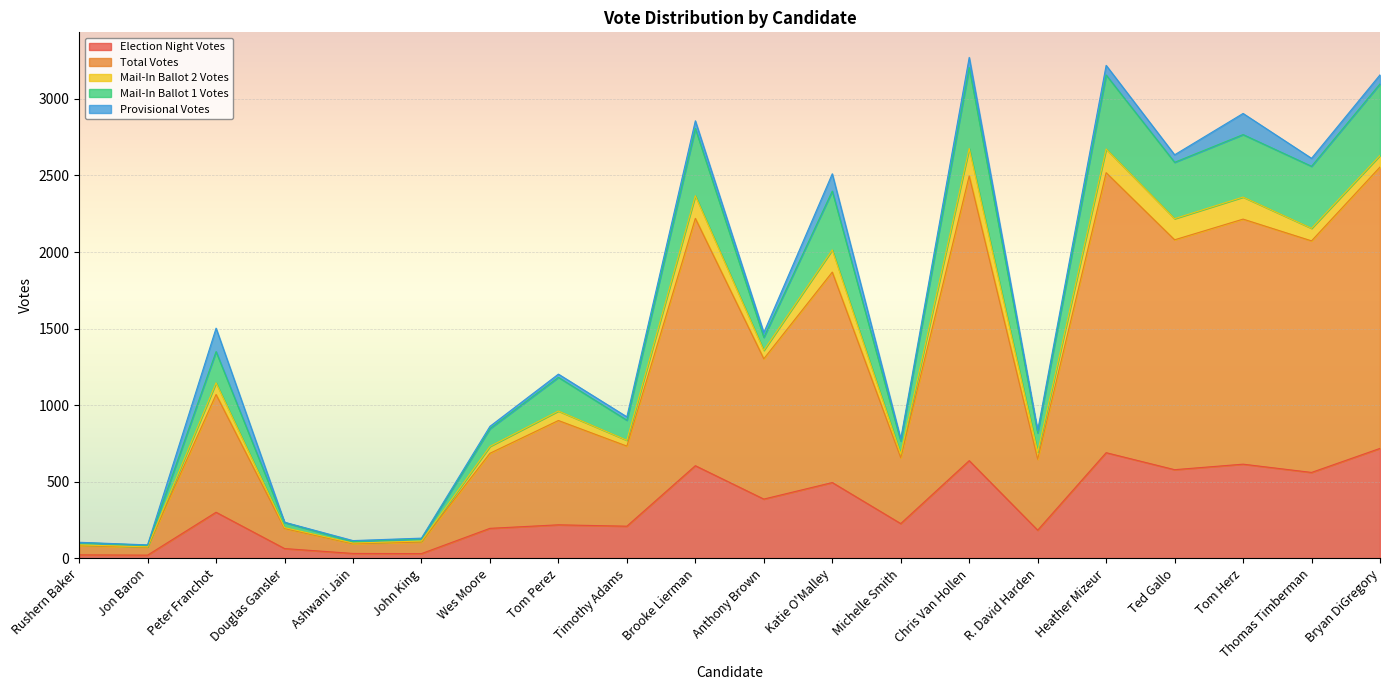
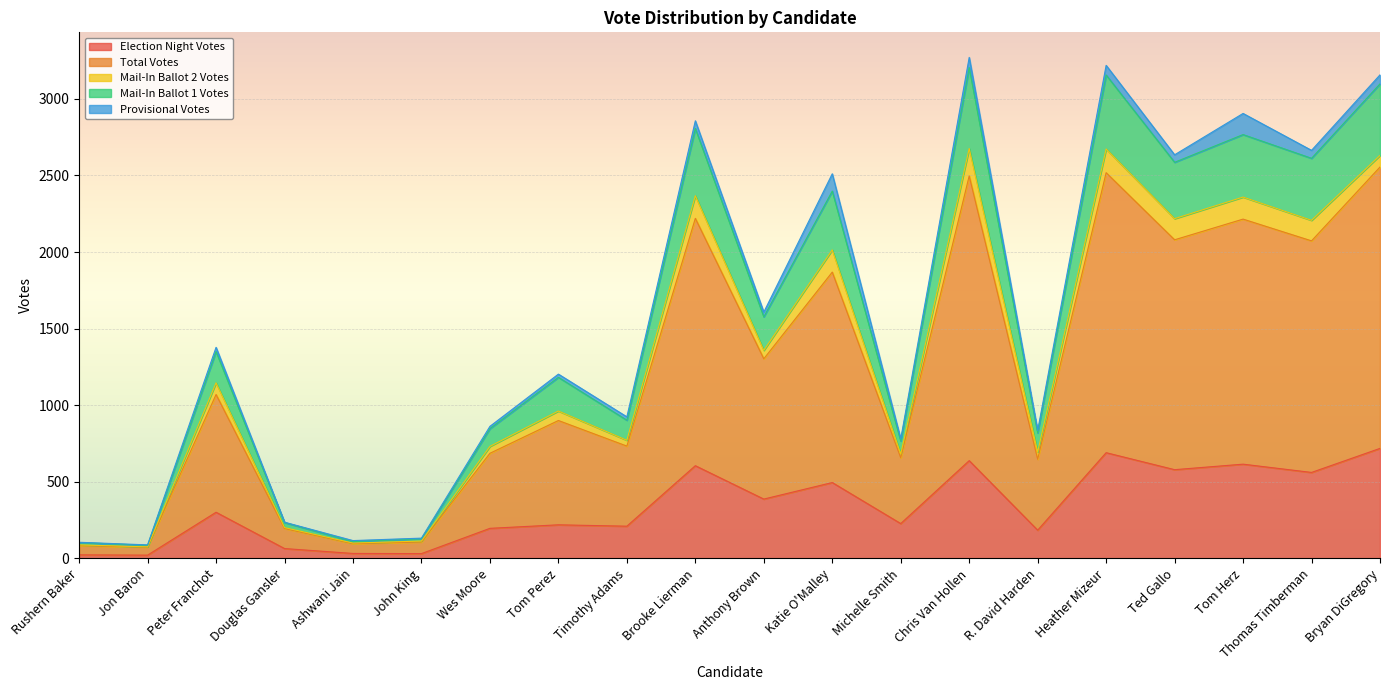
Provisional Votes, Peter Franchot: 150 -> 30
Mail-In Ballot 1 Votes, Anthony Brown: 90 -> 220
Mail-In Ballot 2 Votes, Thomas Timberman: 80 -> 130
